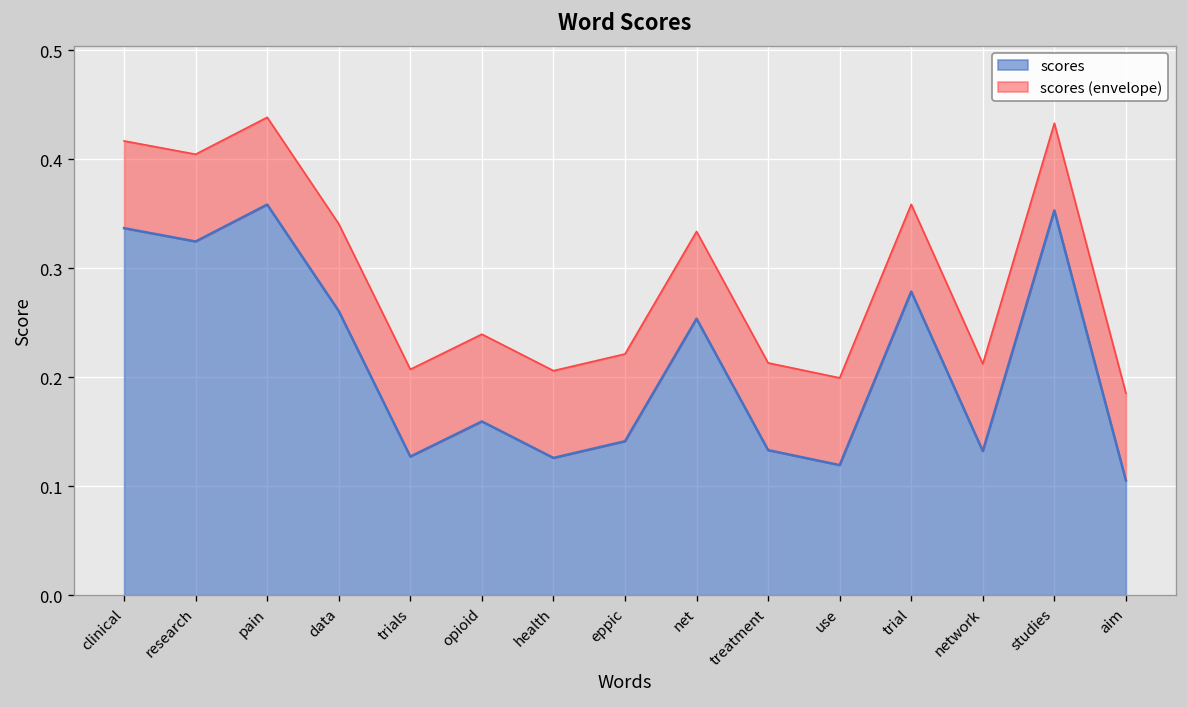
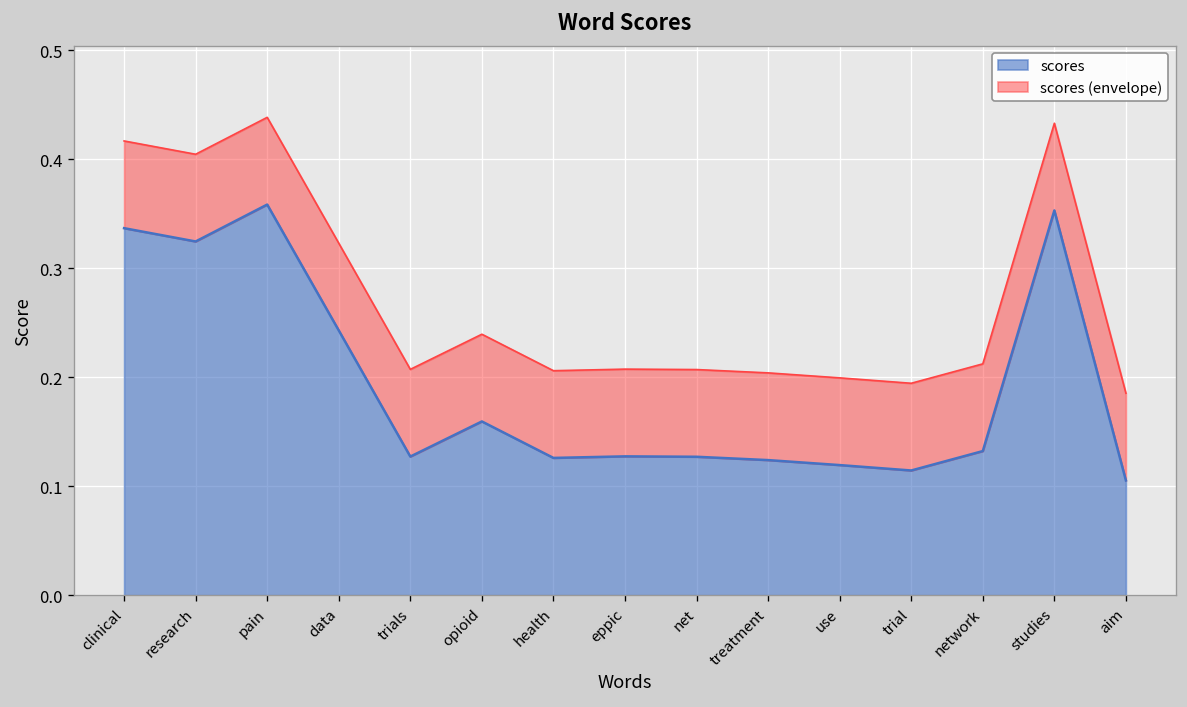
scores, data: 0.26 -> 0.24
scores, eppic: 0.14 -> 0.13
scores, net: 0.25 -> 0.13
scores, treatment: 0.13 -> 0.12
scores, trial: 0.28 -> 0.11
